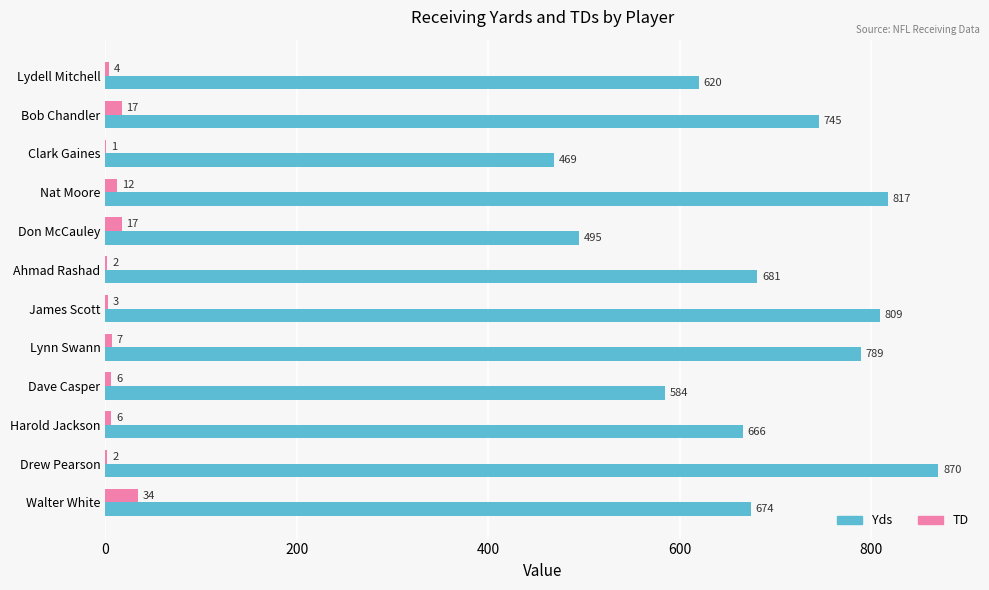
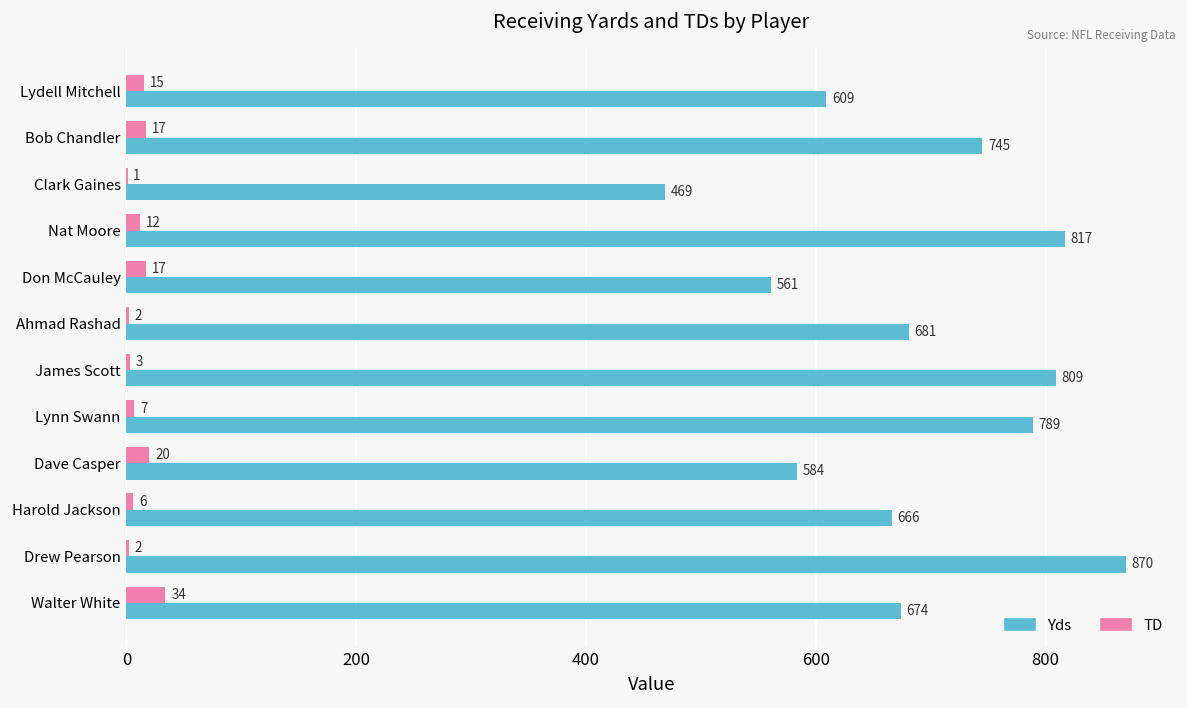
TD, Lydell Mitchell: 4 -> 15
Yds, Lydell Mitchell: 620 -> 609
Yds, Don McCauley: 495 -> 561
TD, Dave Casper: 6 -> 20
